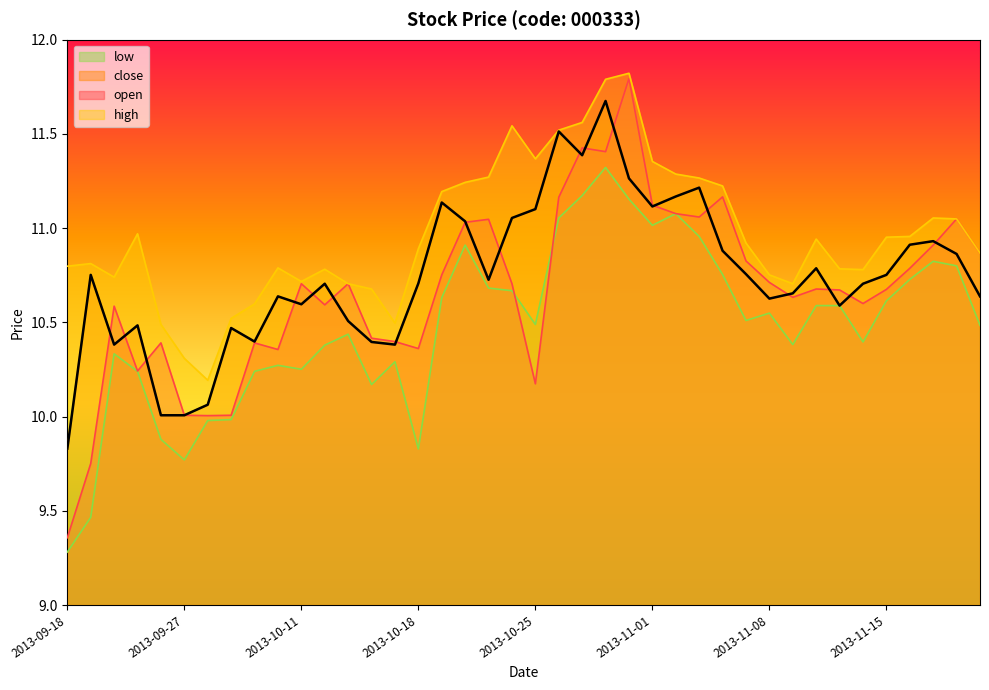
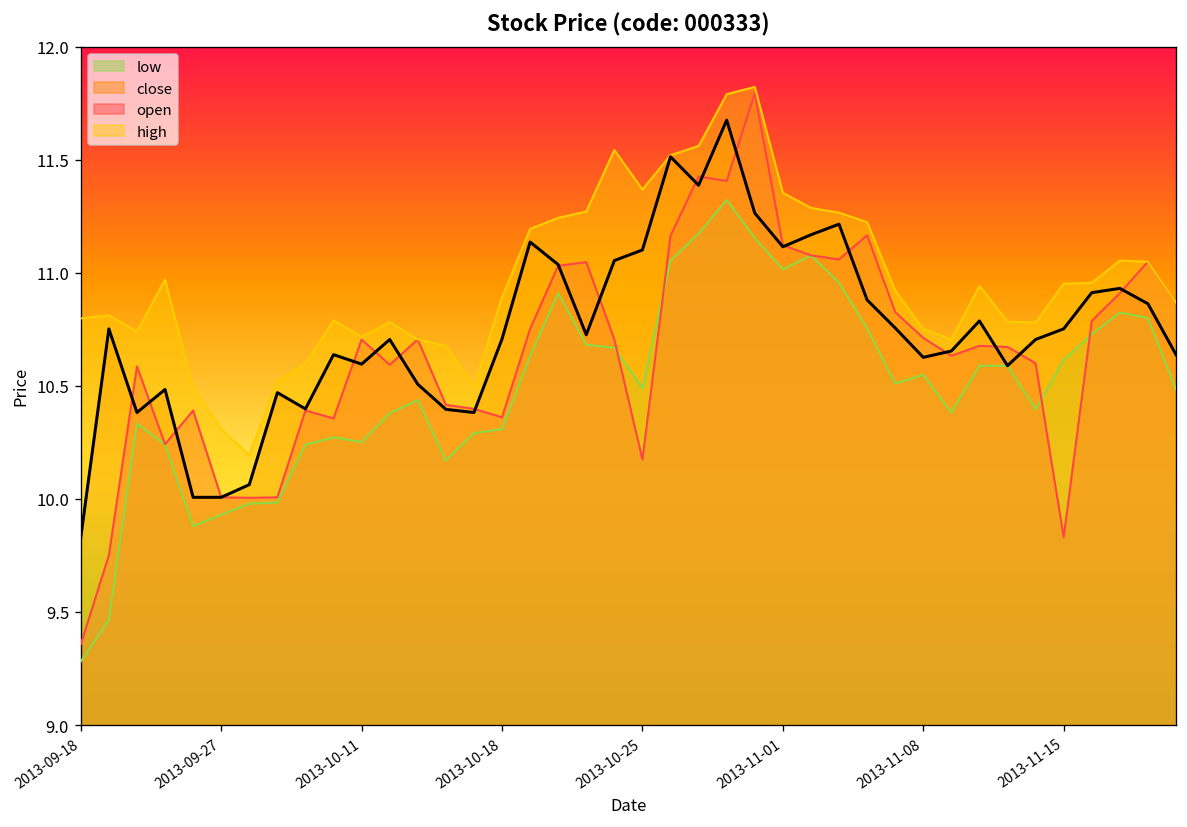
low, 2013-09-27: 9.77 -> 9.93
low, 2013-10-18: 9.83 -> 10.31
open, 2013-11-15: 10.68 -> 9.83
